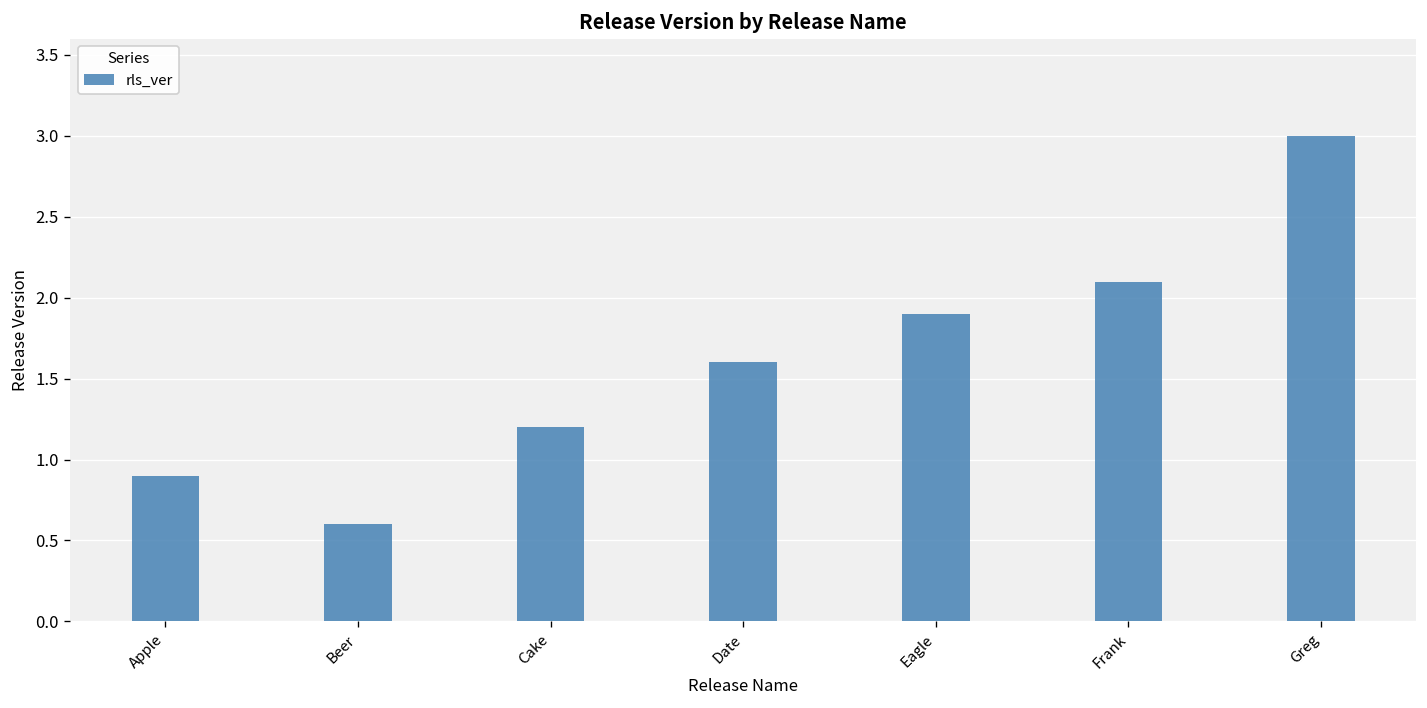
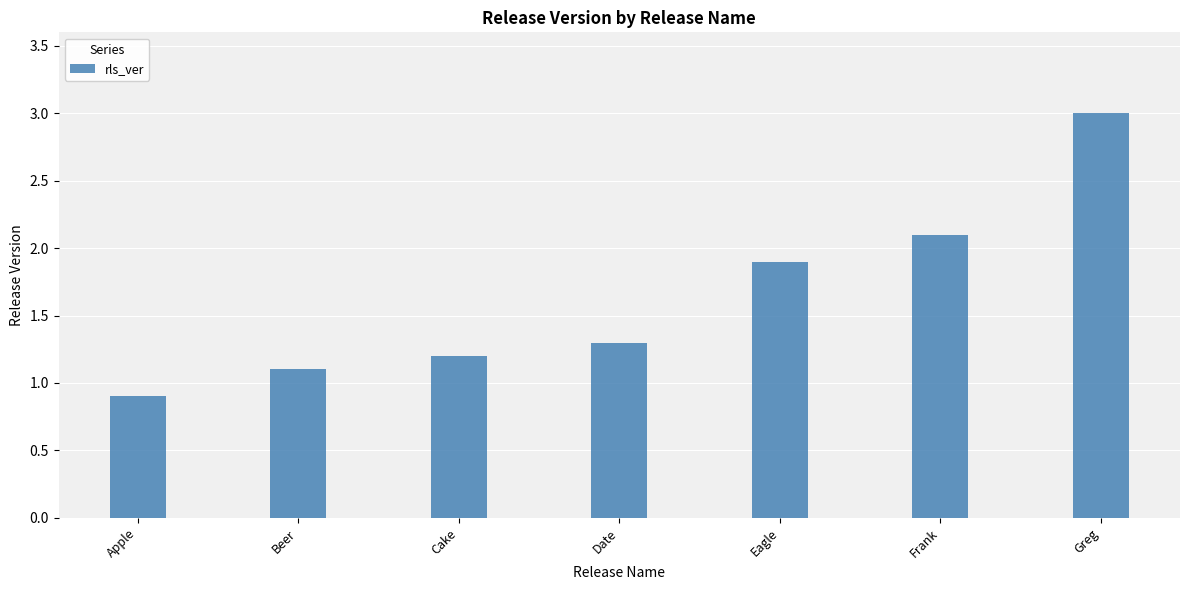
Beer: 0.6 -> 1.1
Date: 1.6 -> 1.3
